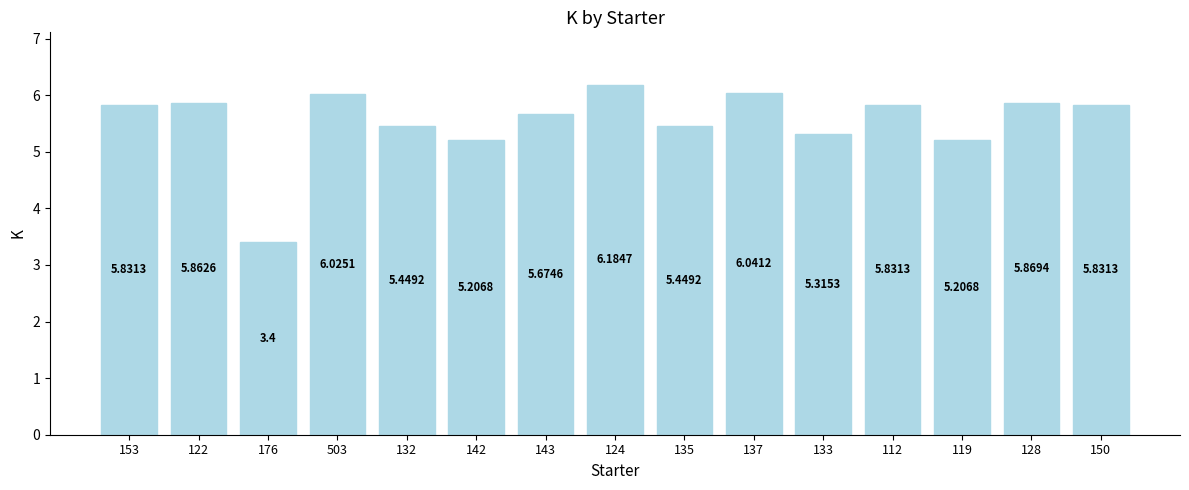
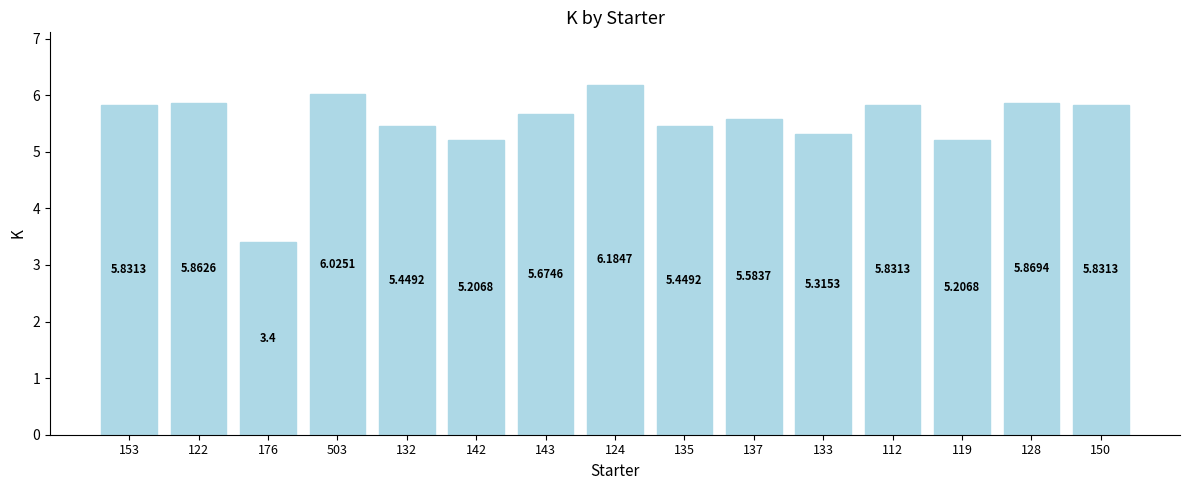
137: 6.0412 -> 5.5837
